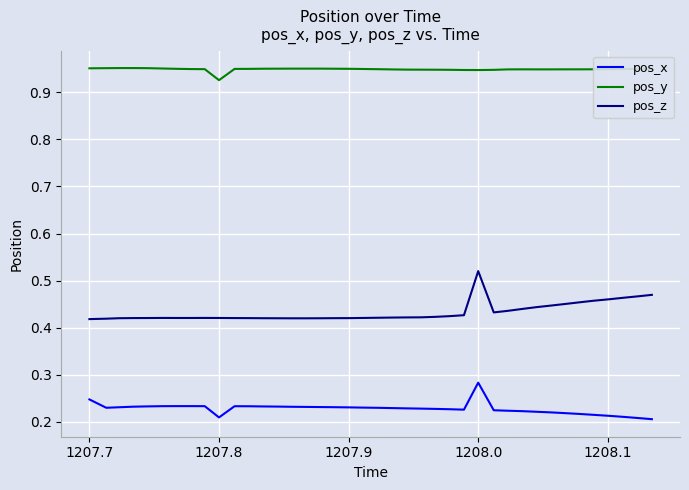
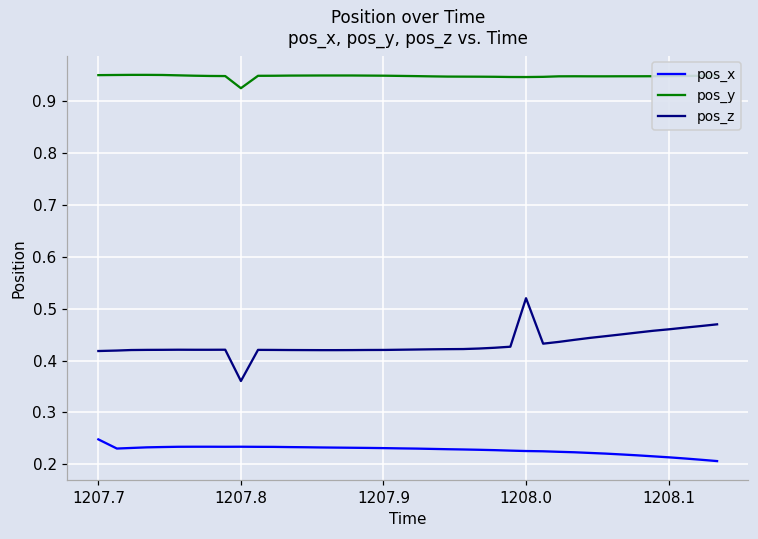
pos_x, 1207.8: 0.21 -> 0.23
pos_z, 1207.8: 0.42 -> 0.36
pos_x, 1208.0: 0.28 -> 0.23
